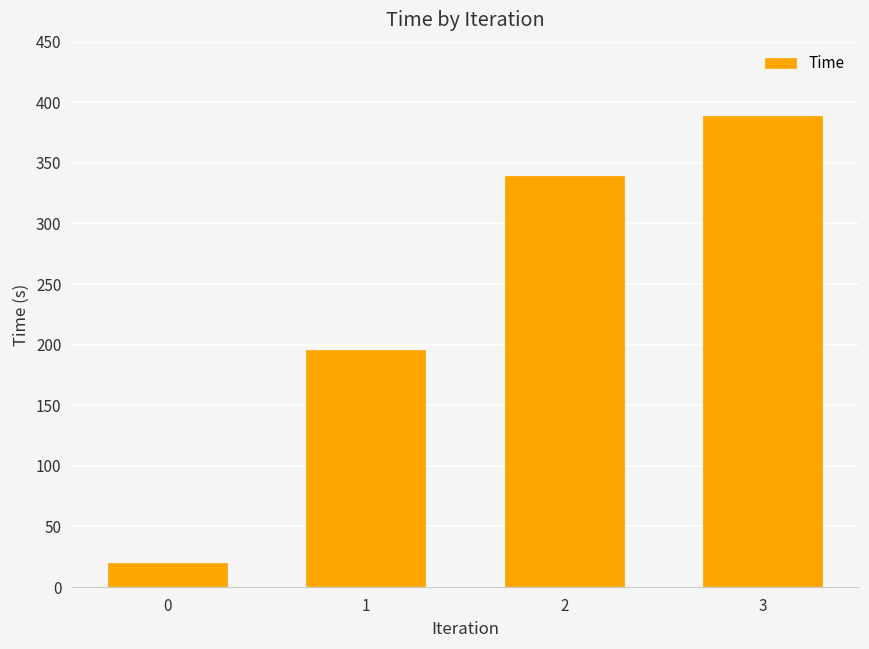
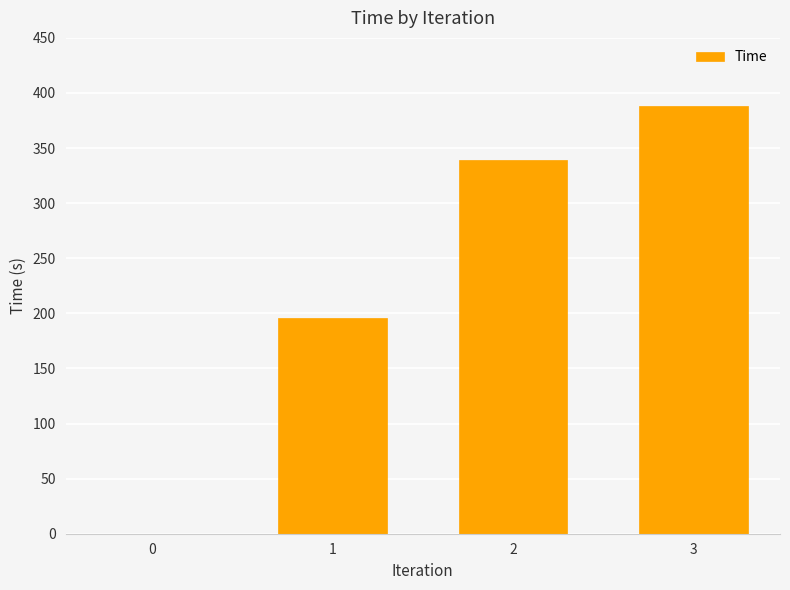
0: 20 -> 0
